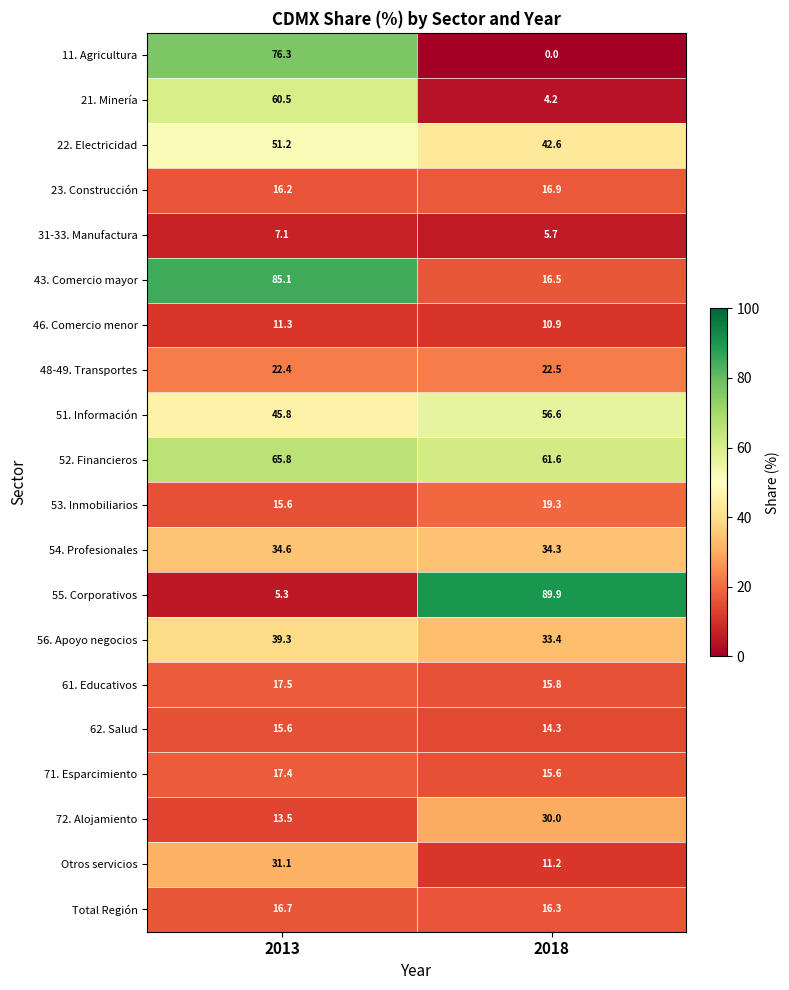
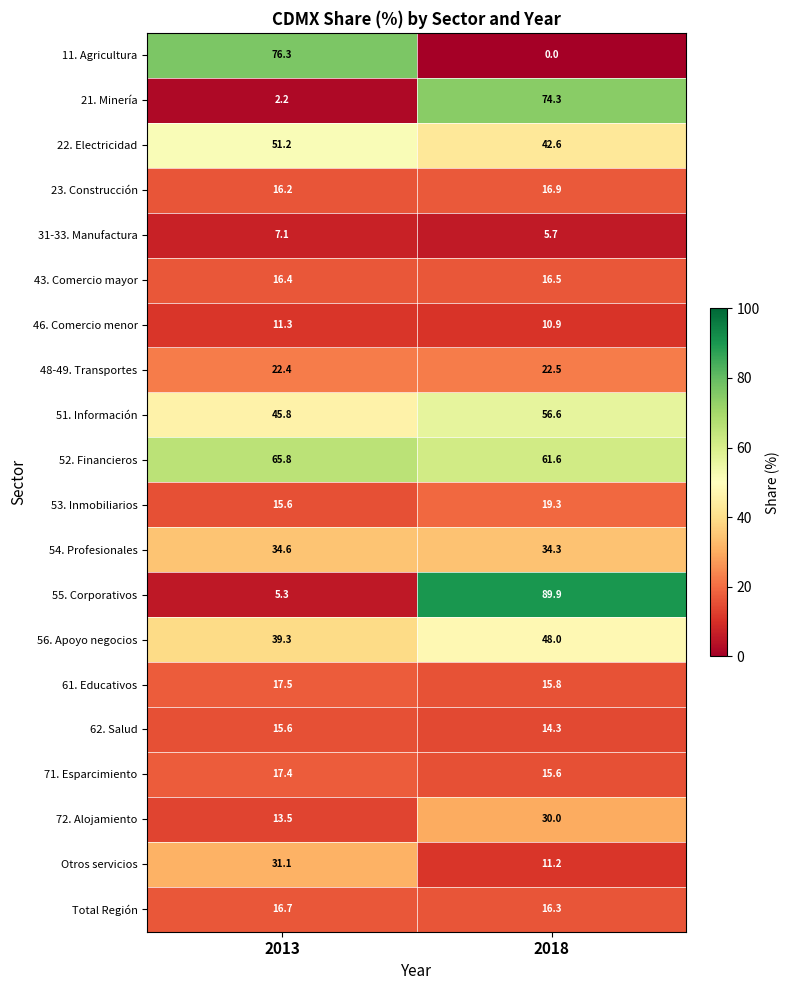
21. Minería, 2013: 60.5 -> 2.2
21. Minería, 2018: 4.2 -> 74.3
43. Comercio mayor, 2013: 85.1 -> 16.4
56. Apoyo negocios, 2018: 33.4 -> 48.0
